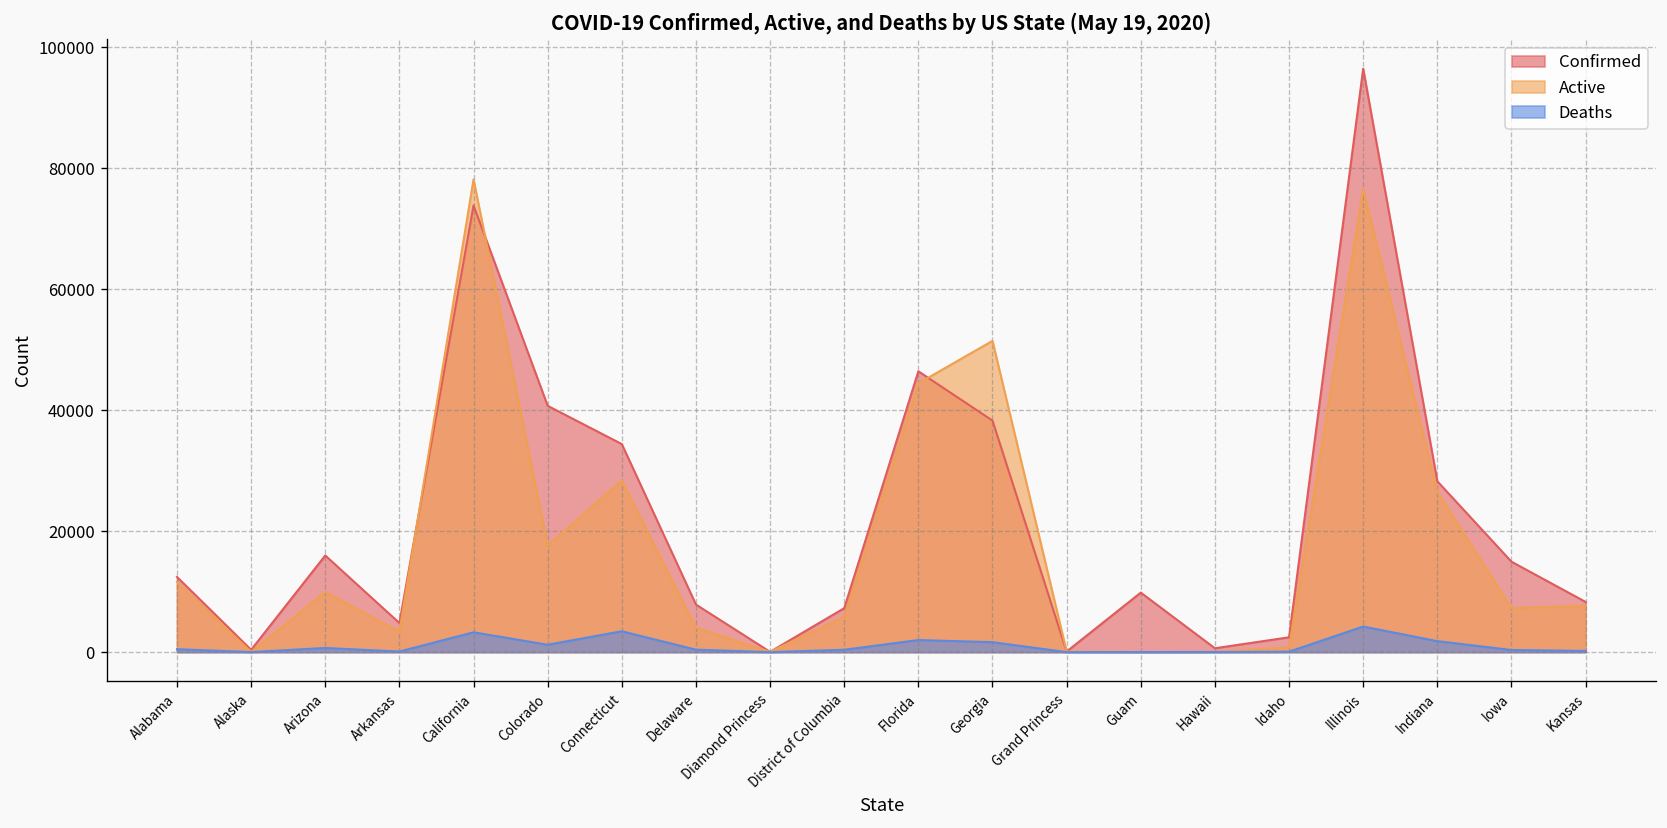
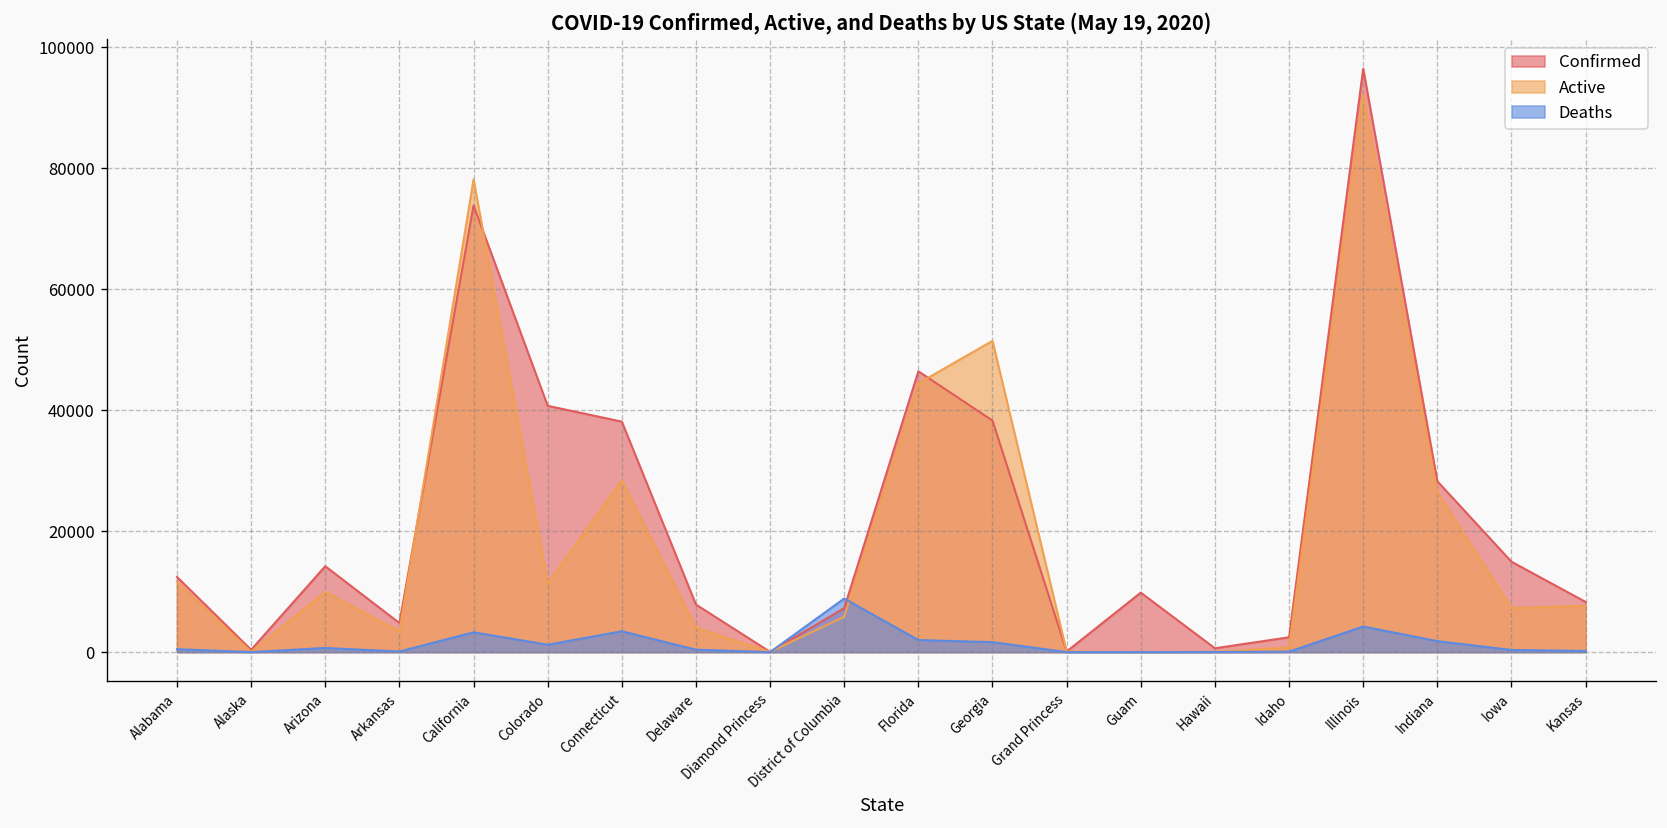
Confirmed, Arizona: 16000 -> 14000
Active, Colorado: 18000 -> 11000
Confirmed, Connecticut: 34000 -> 38000
Deaths, District of Columbia: 0 -> 9000
Active, Illinois: 77000 -> 92000
